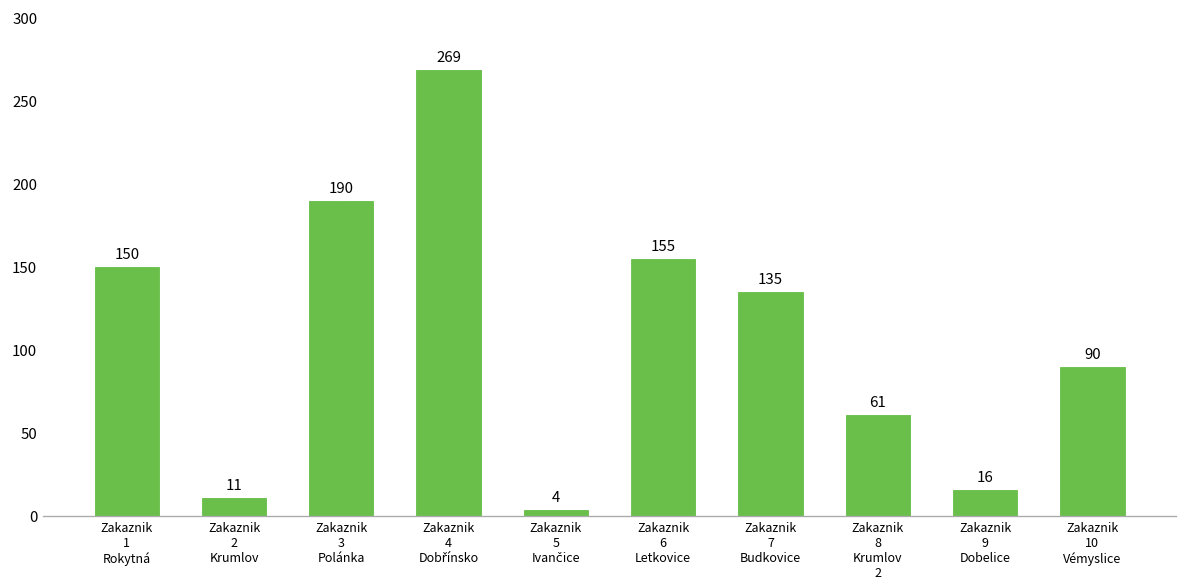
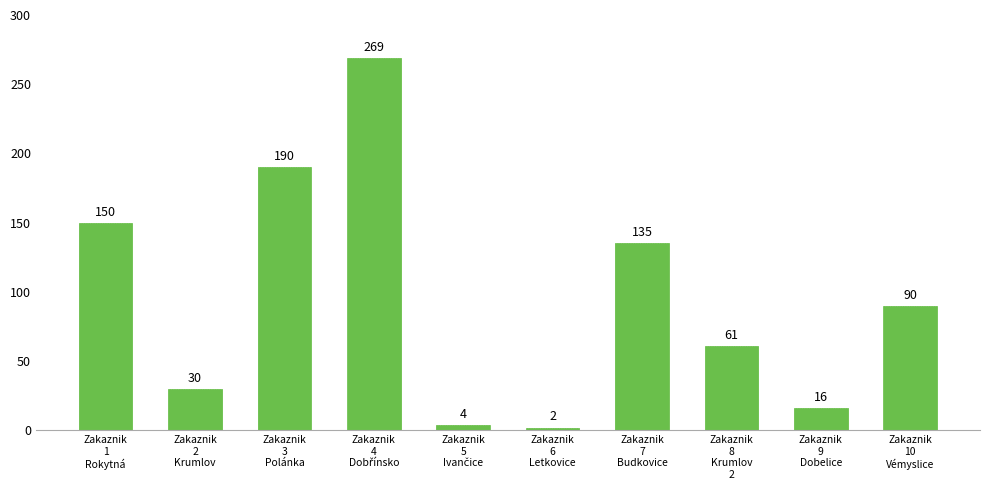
Zakaznik 2 Krumlov: 11 -> 30
Zakaznik 6 Letkovice: 155 -> 2
